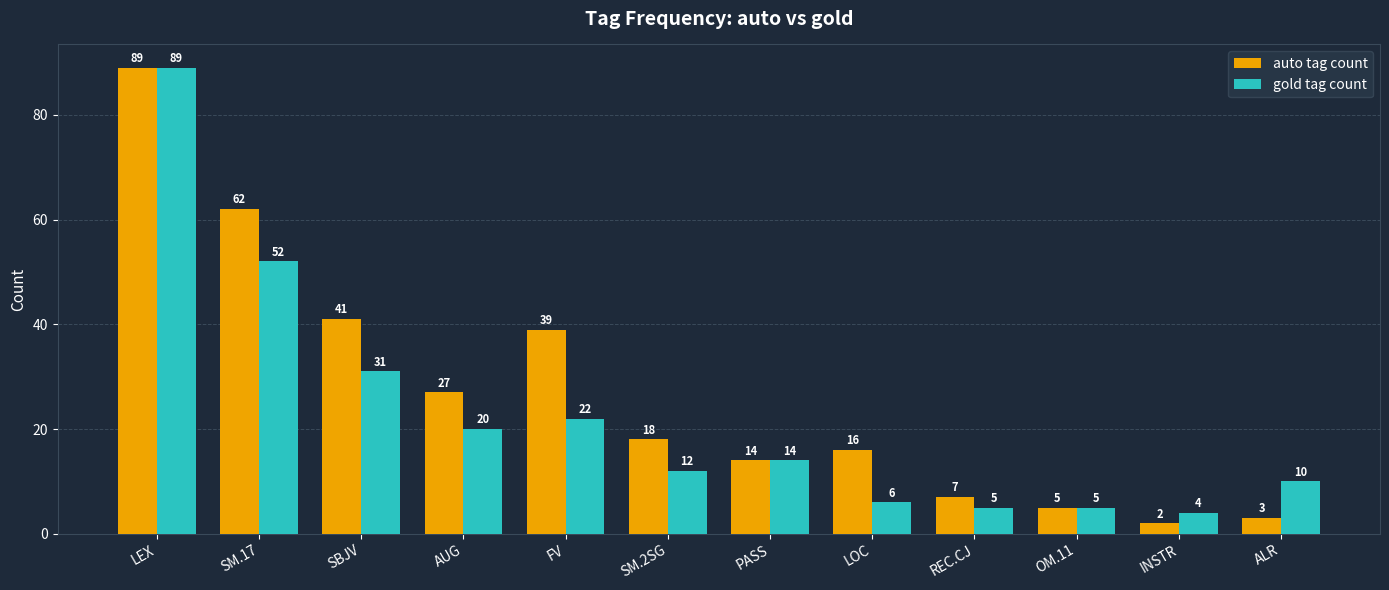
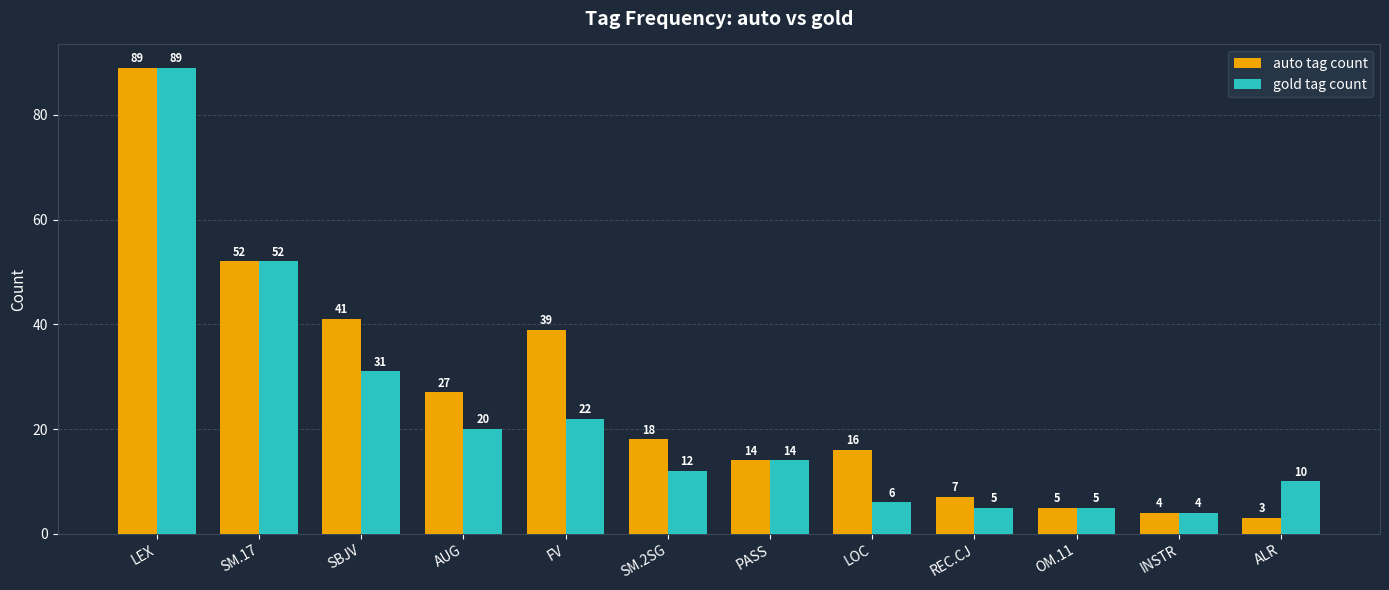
auto tag count, SM.17: 62 -> 52
auto tag count, INSTR: 2 -> 4
